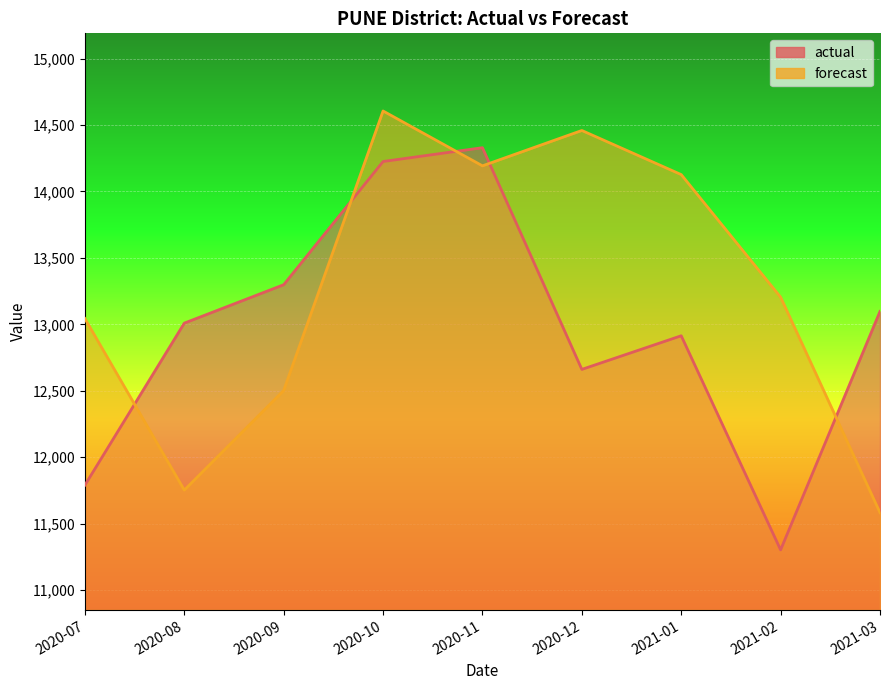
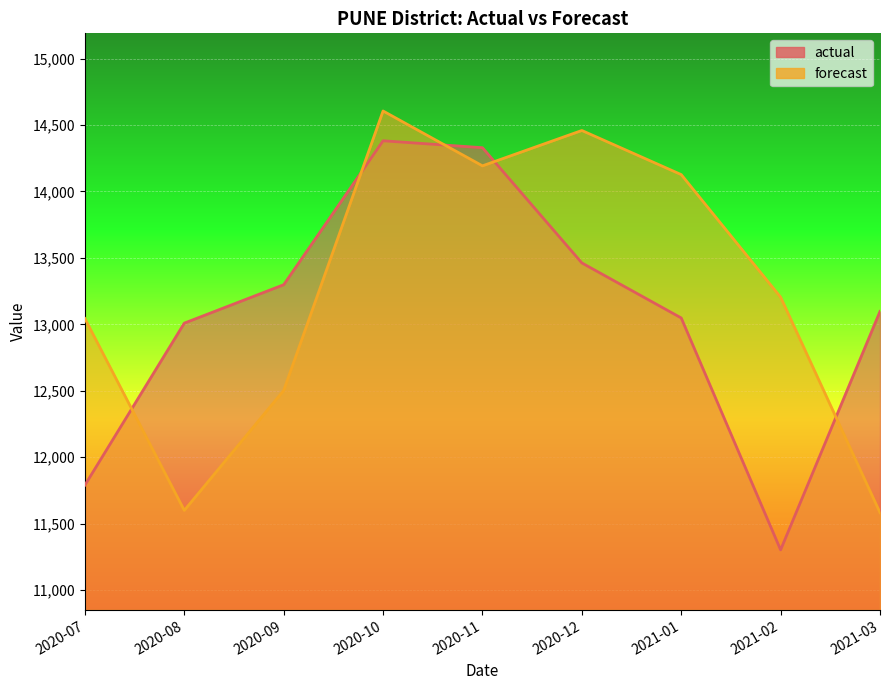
forecast, 2020-08: 11,750 -> 11,600
actual, 2020-10: 14,230 -> 14,380
actual, 2020-12: 12,660 -> 13,460
actual, 2021-01: 12,910 -> 13,050
